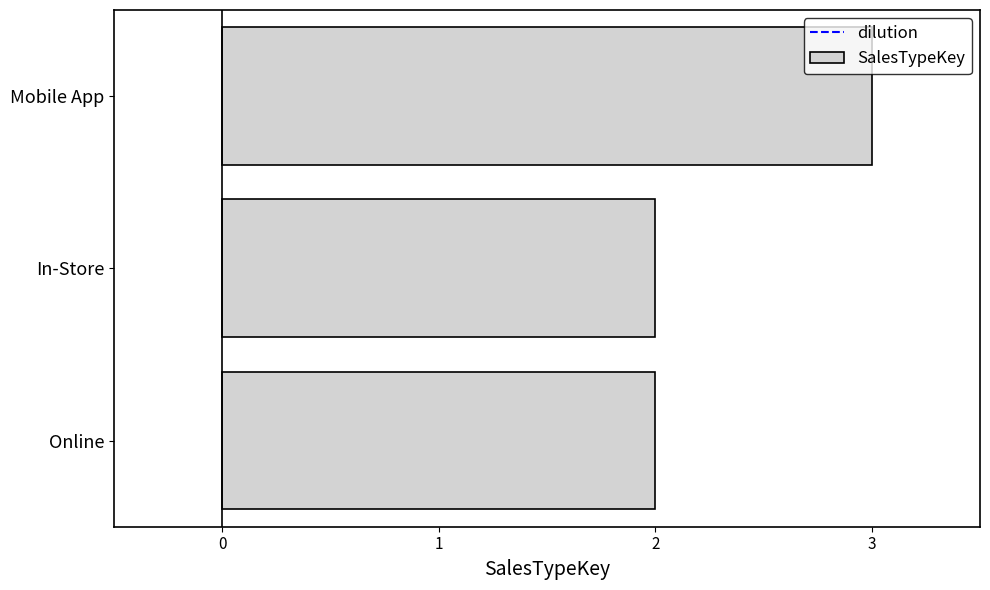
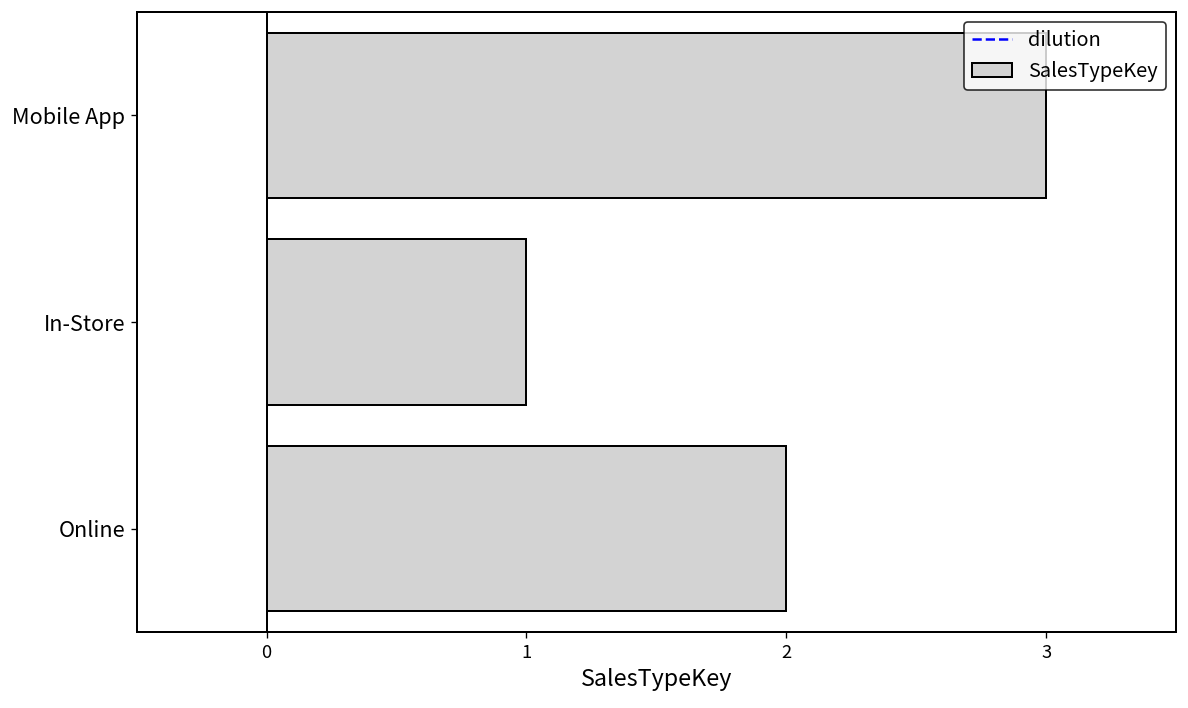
In-Store: 2 -> 1
